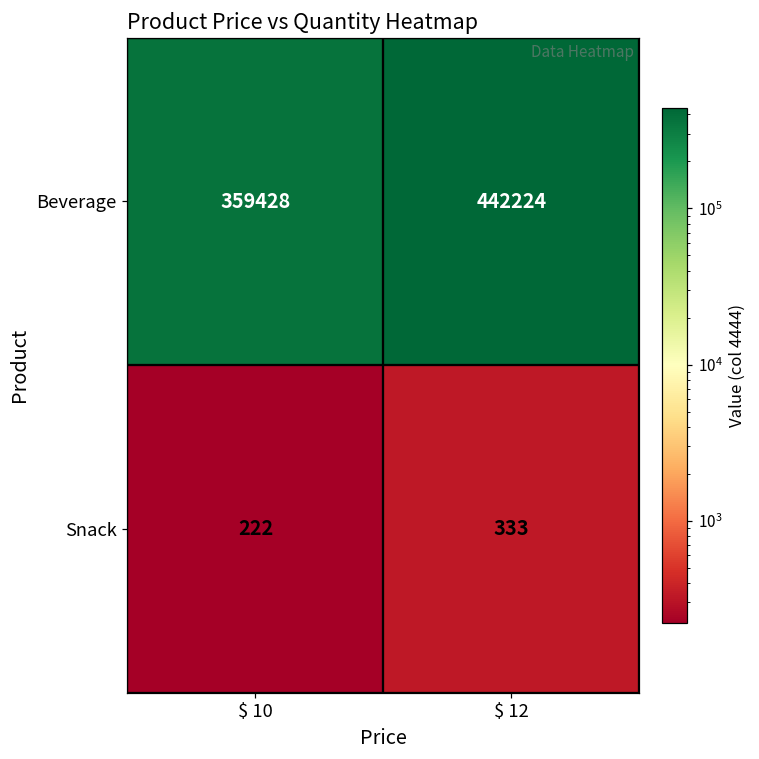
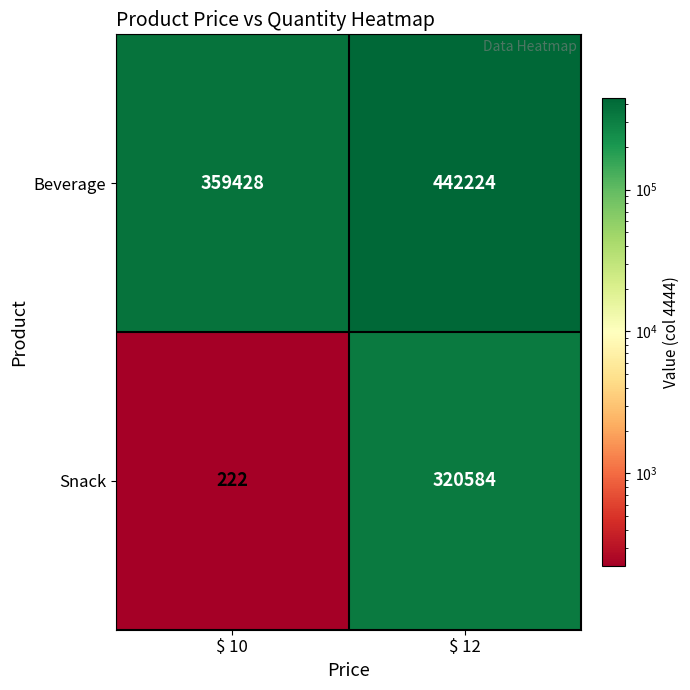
Snack, $ 12: 333 -> 320584
